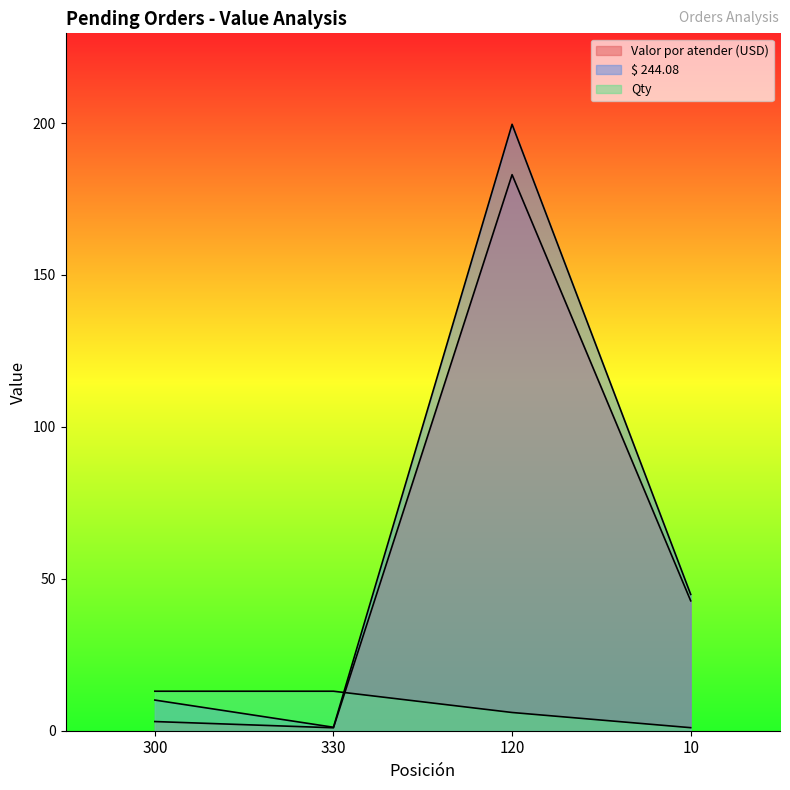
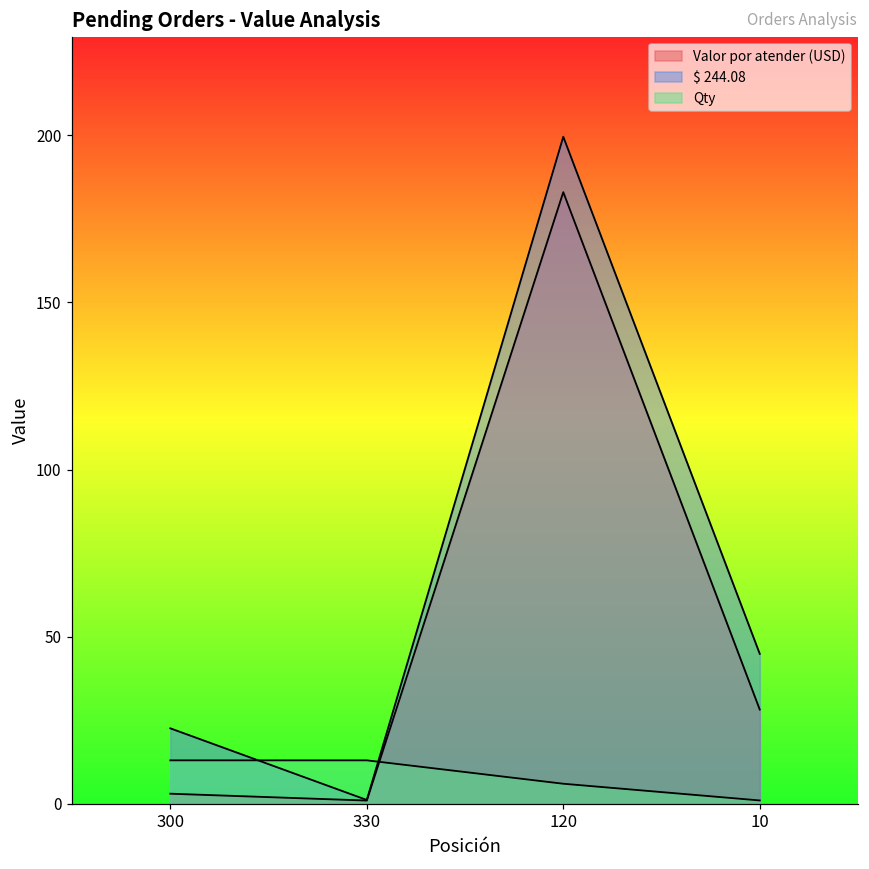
$ 244.08, 300: 10 -> 23
Valor por atender (USD), 10: 43 -> 28
